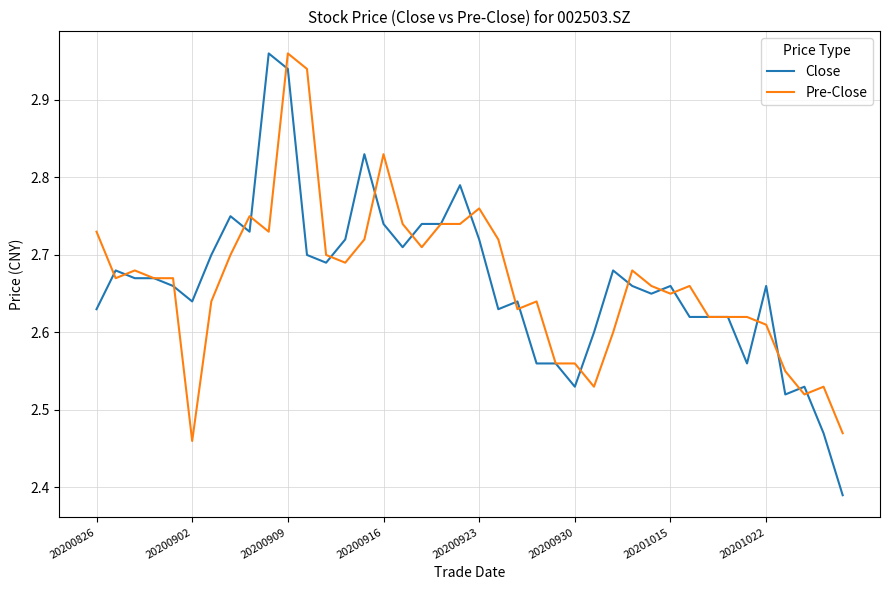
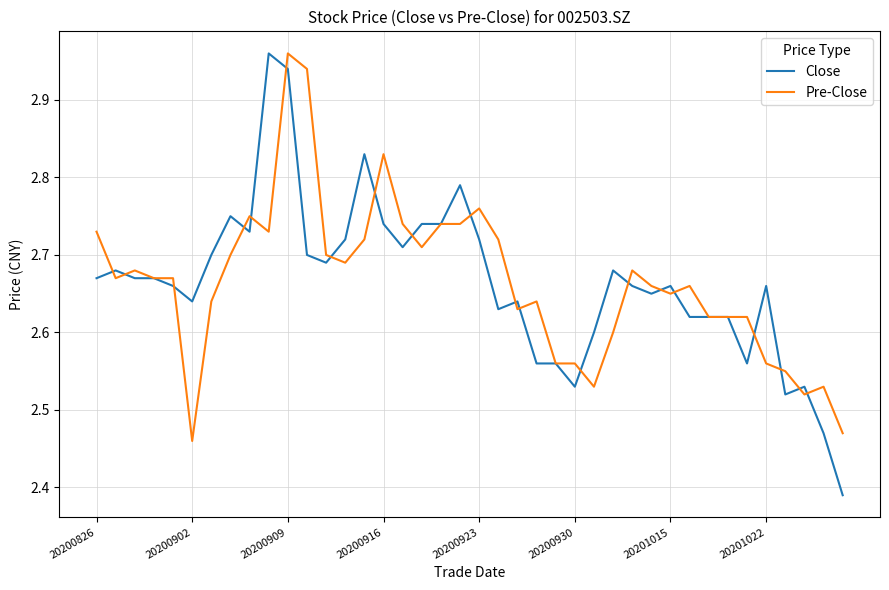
Close, 20200826: 2.63 -> 2.67
Pre-Close, 20201022: 2.61 -> 2.56
